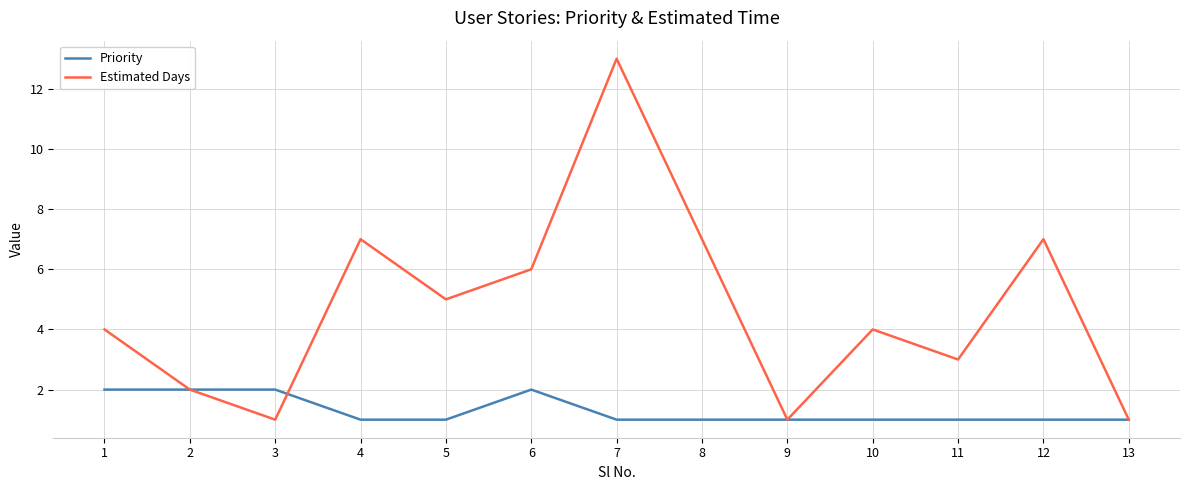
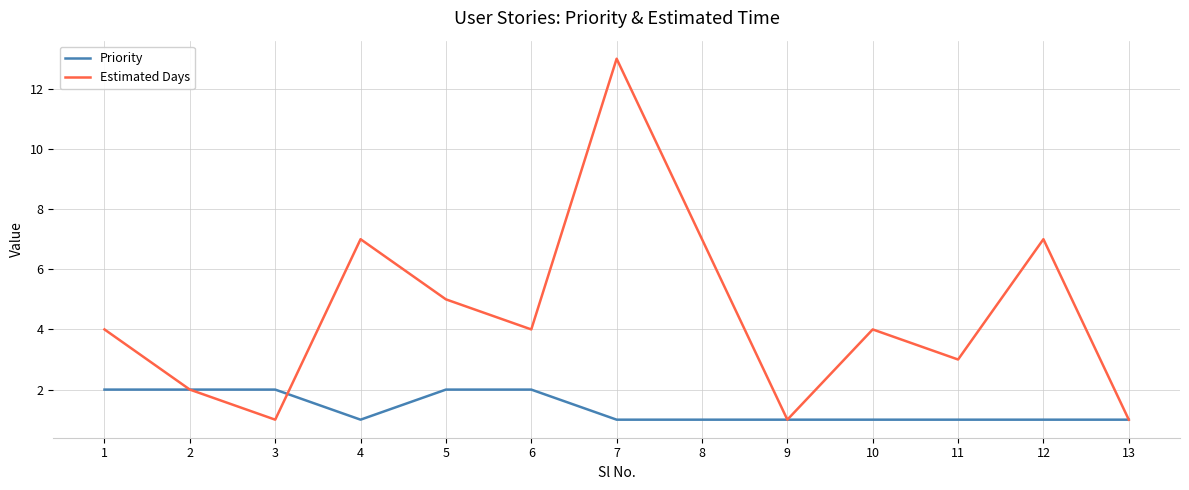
Priority, 5: 1 -> 2
Estimated Days, 6: 6 -> 4
